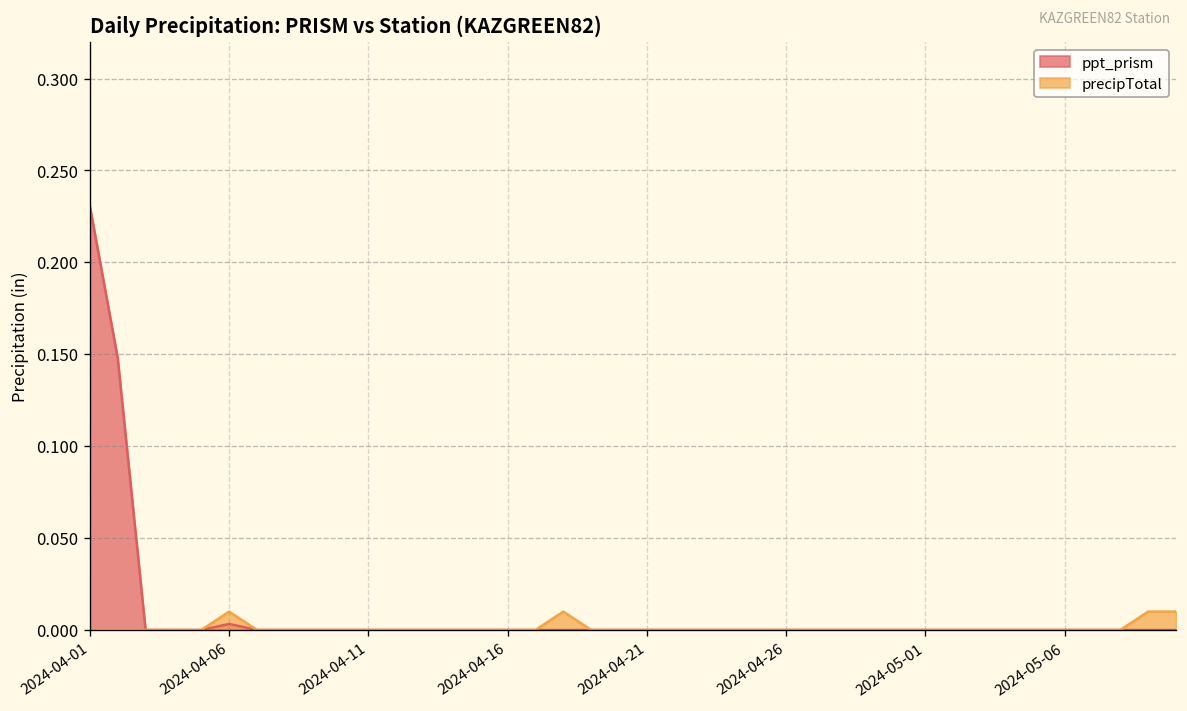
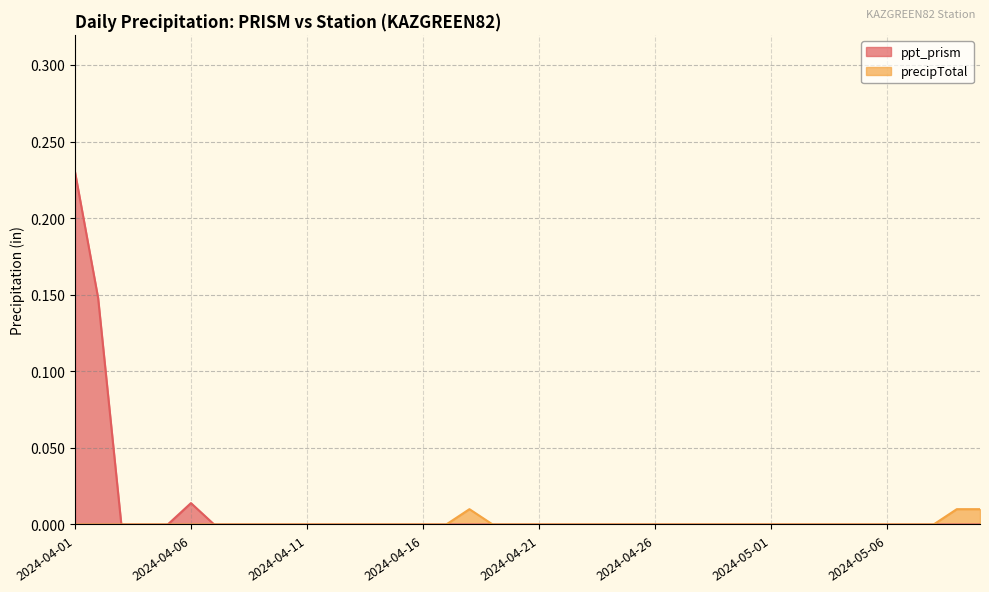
ppt_prism, 2024-04-06: 0.003 -> 0.014
precipTotal, 2024-04-06: 0.01 -> 0.00
